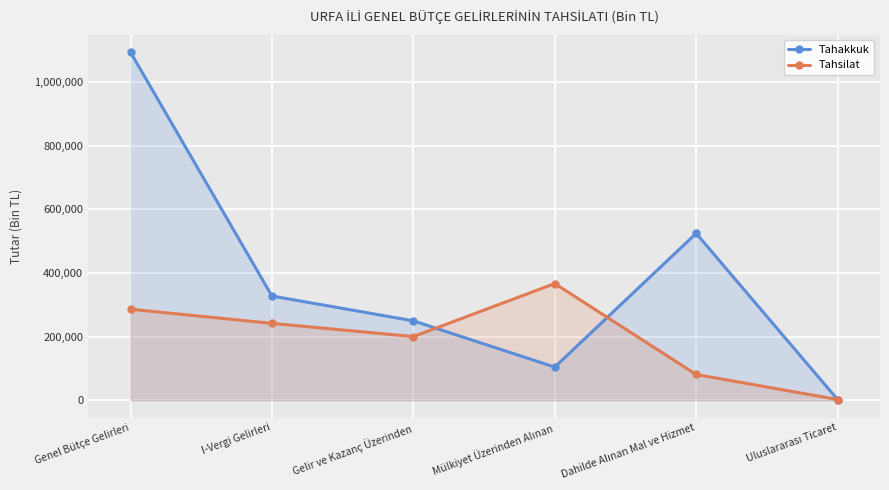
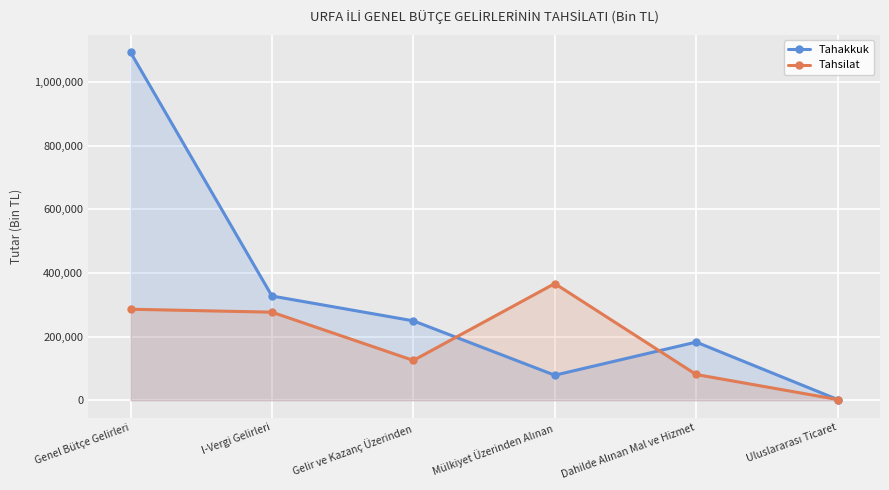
Tahsilat, I-Vergi Gelirleri: 240,000 -> 280,000
Tahsilat, Gelir ve Kazanç Üzerinden: 200,000 -> 130,000
Tahakkuk, Mülkiyet Üzerinden Alınan: 100,000 -> 80,000
Tahakkuk, Dahilde Alınan Mal ve Hizmet: 520,000 -> 180,000
